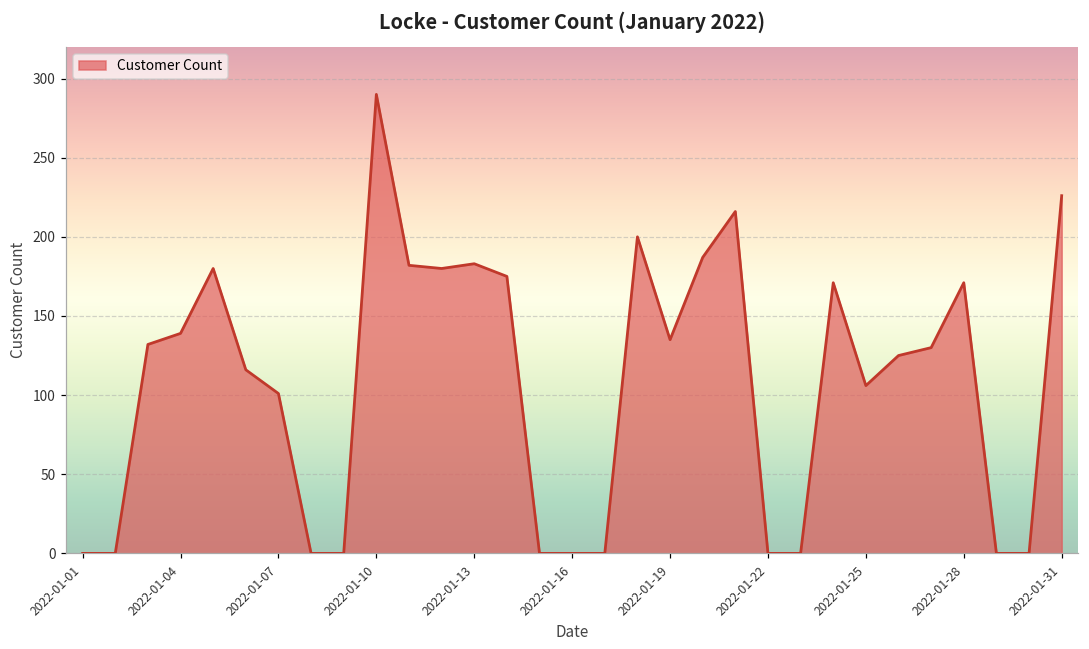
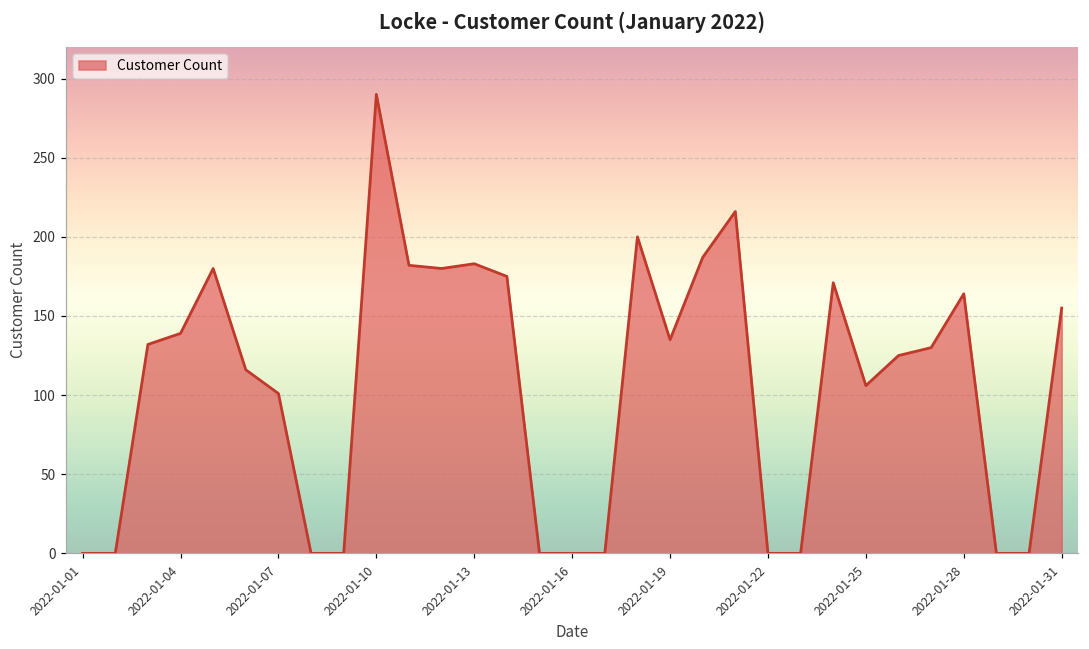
2022-01-28: 171 -> 164
2022-01-31: 226 -> 155
